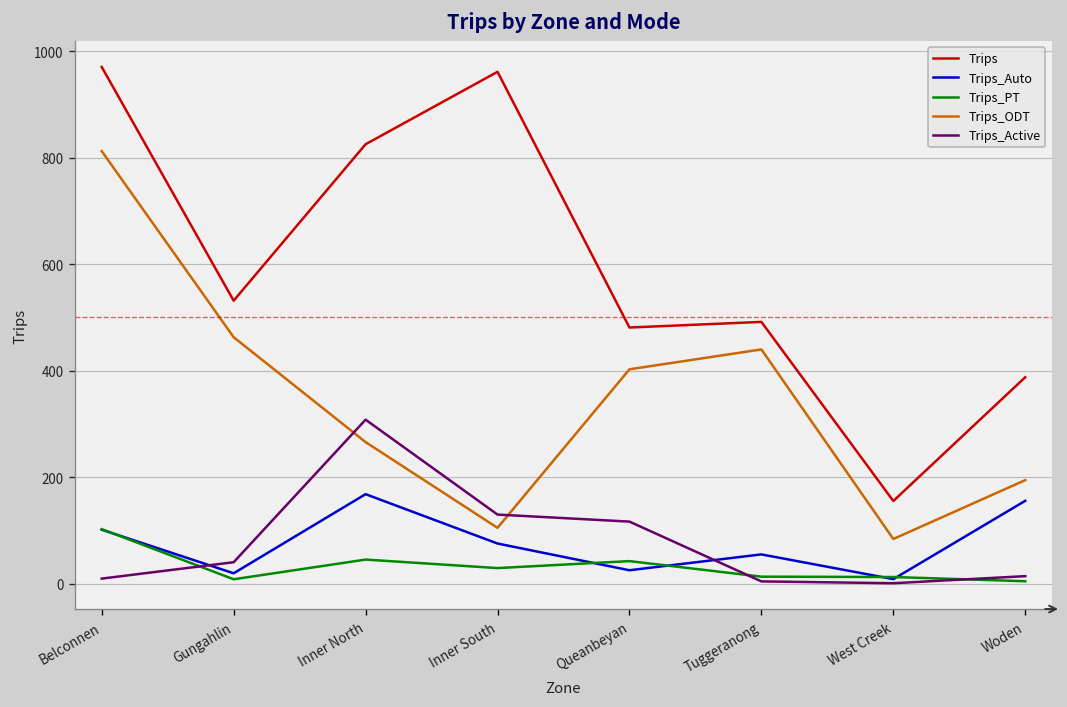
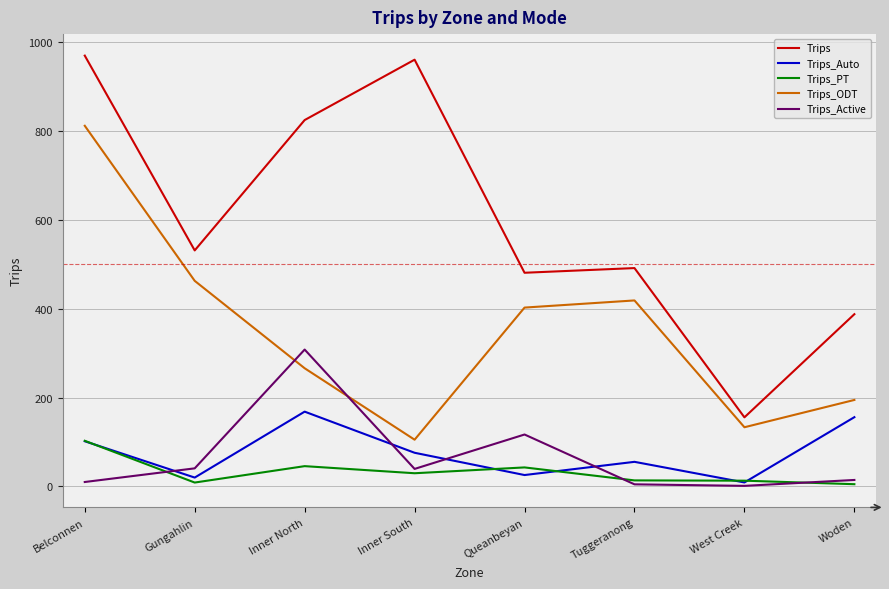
Trips_Active, Inner South: 130 -> 40
Trips_ODT, Tuggeranong: 440 -> 420
Trips_ODT, West Creek: 80 -> 130
